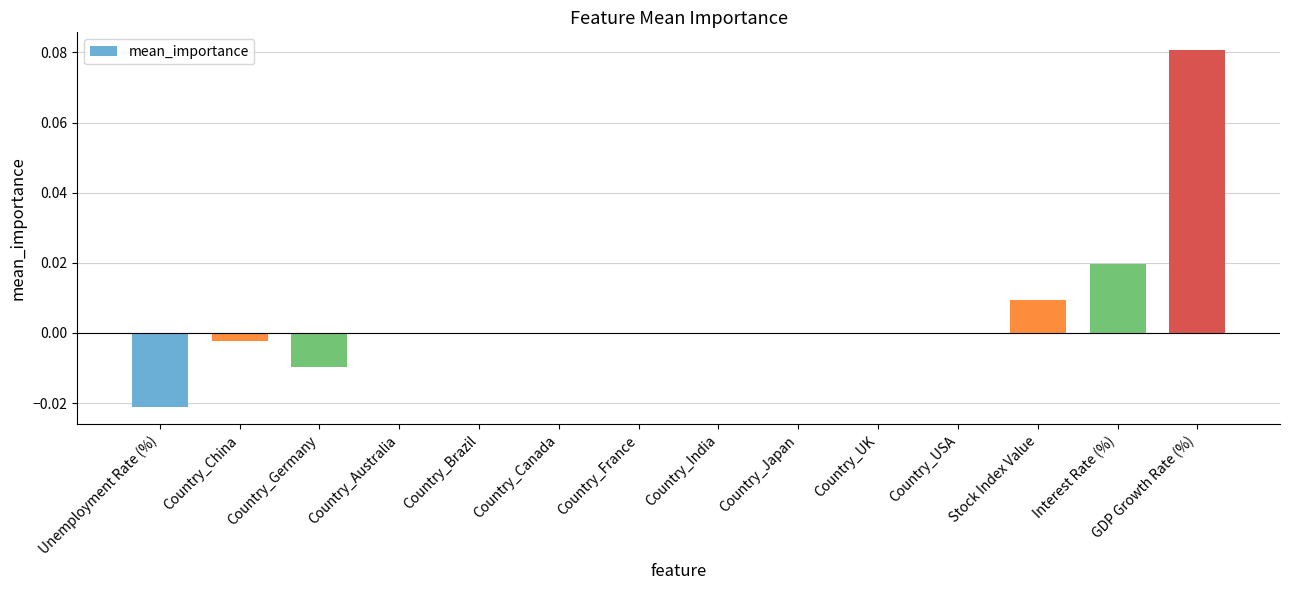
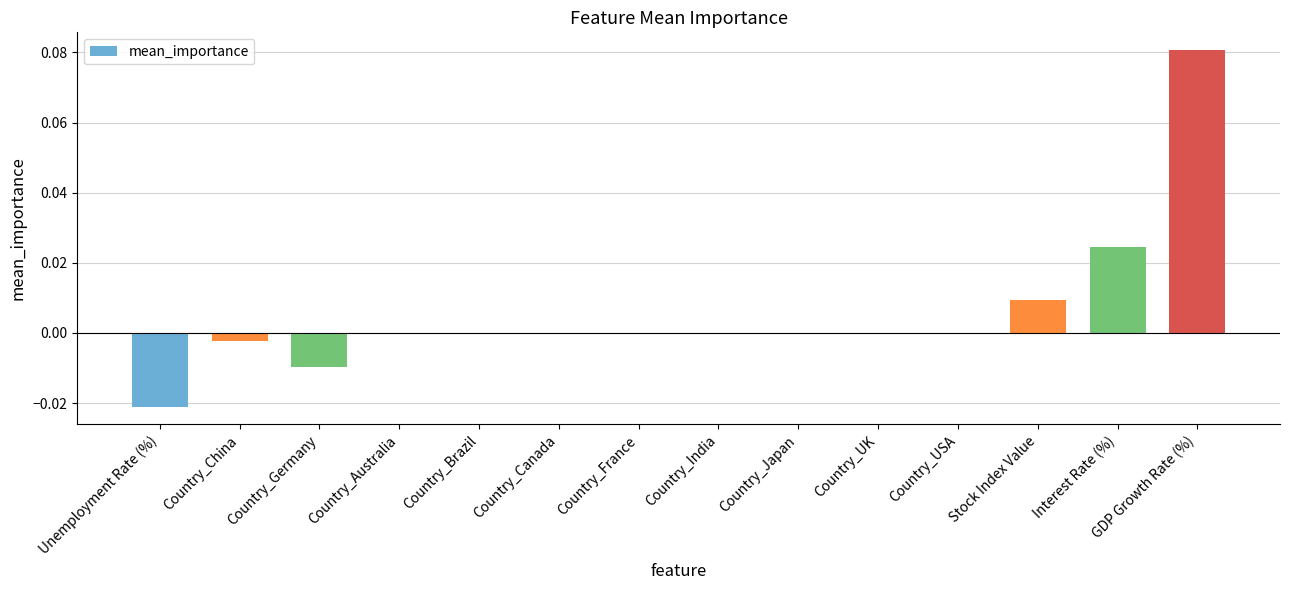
Interest Rate (%): 0.020 -> 0.024
